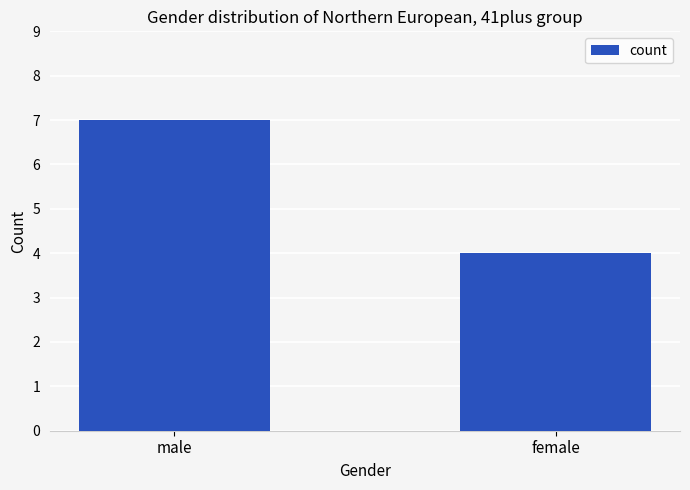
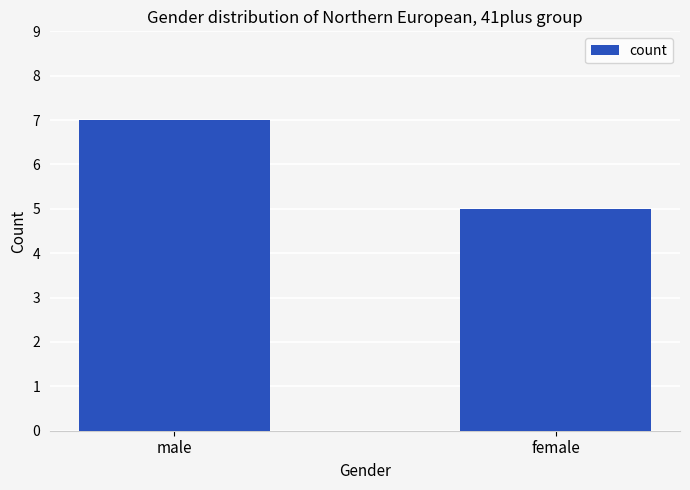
female: 4 -> 5
